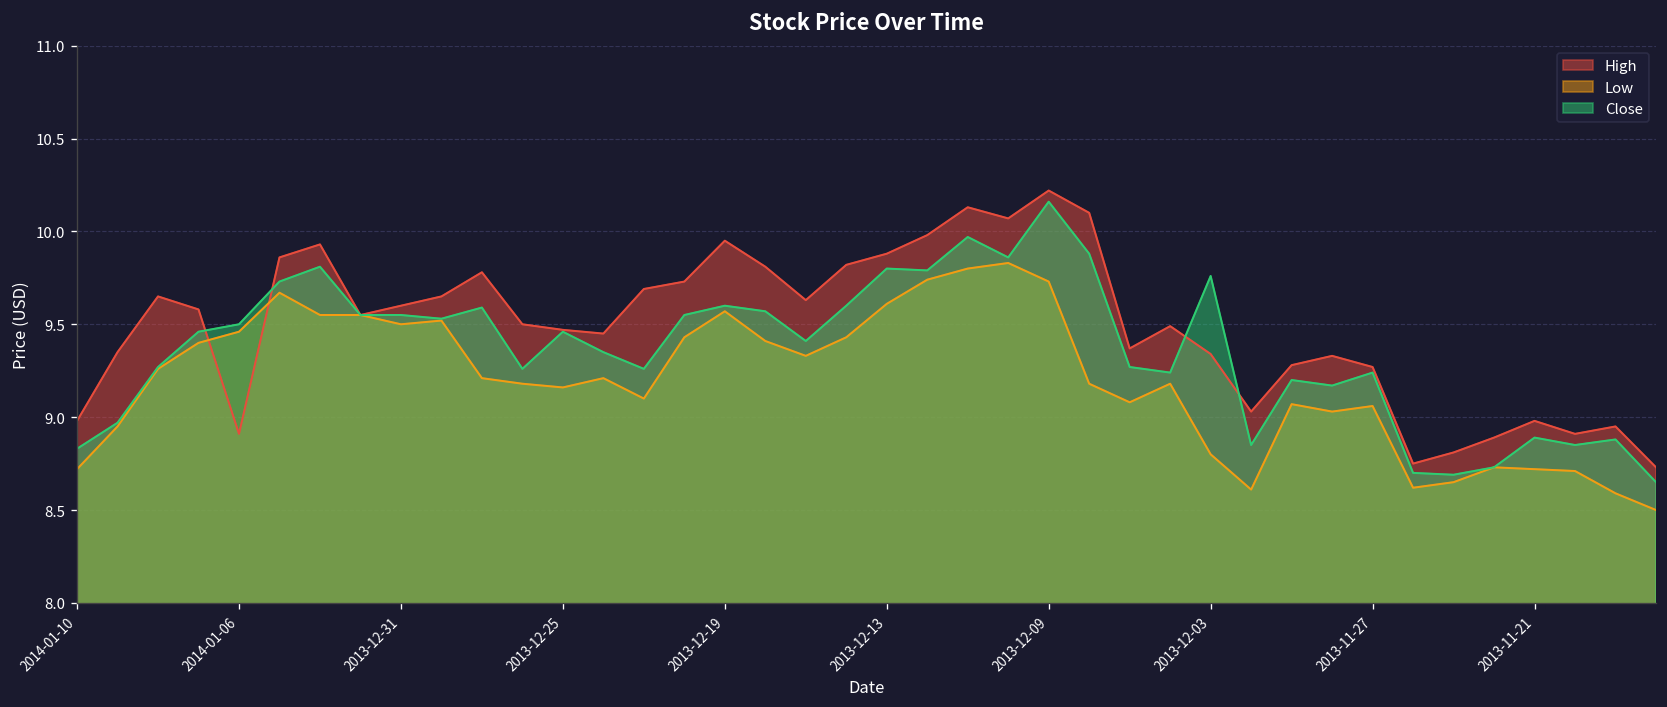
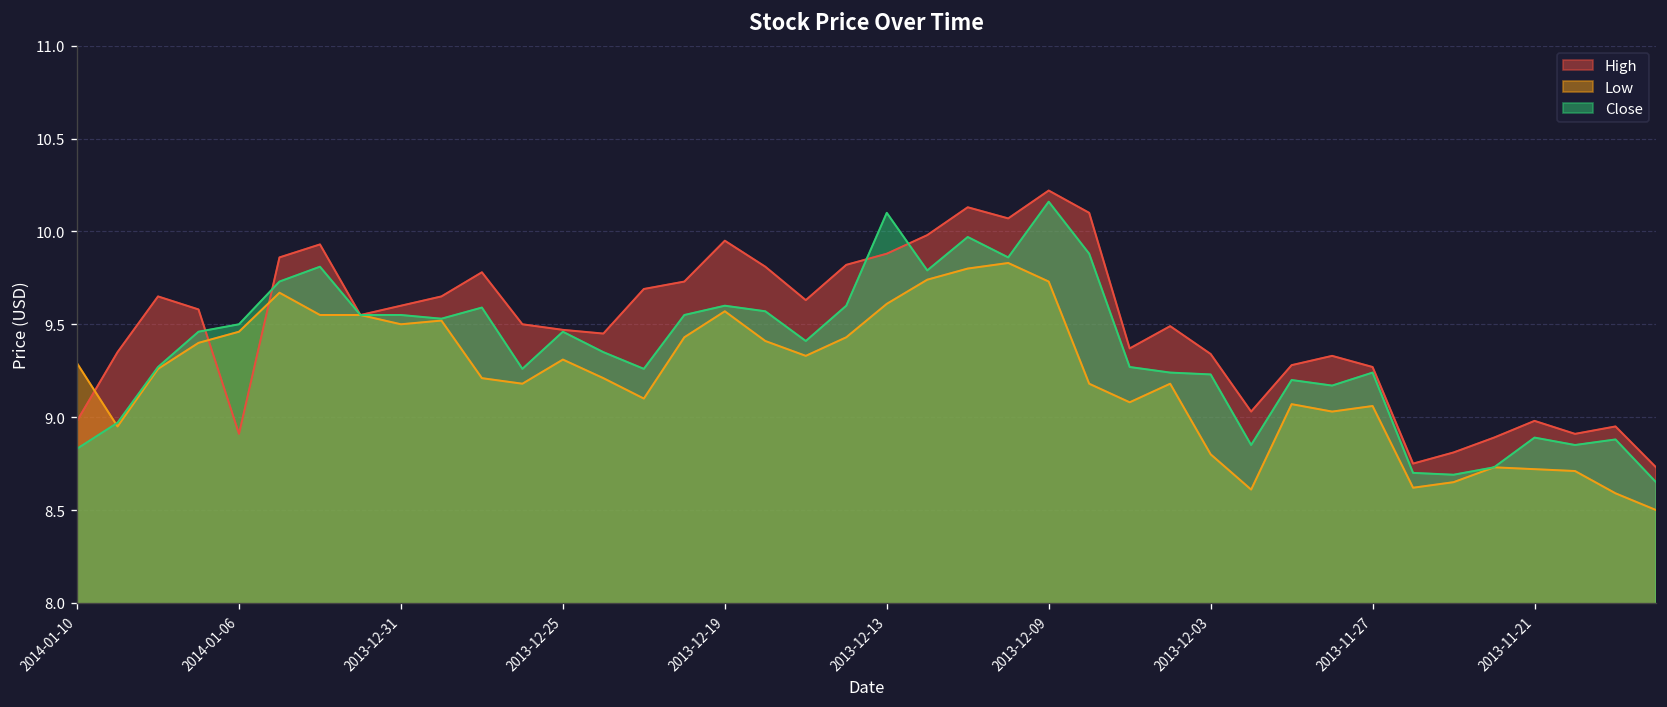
Low, 2014-01-10: 8.72 -> 9.29
Low, 2013-12-25: 9.16 -> 9.31
Close, 2013-12-13: 9.8 -> 10.1
Close, 2013-12-03: 9.76 -> 9.23
